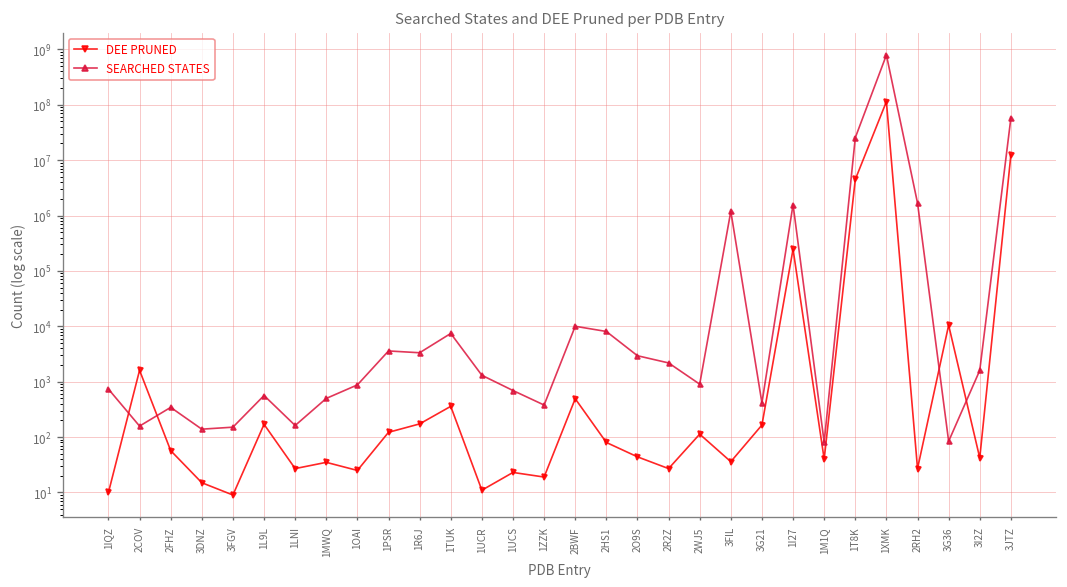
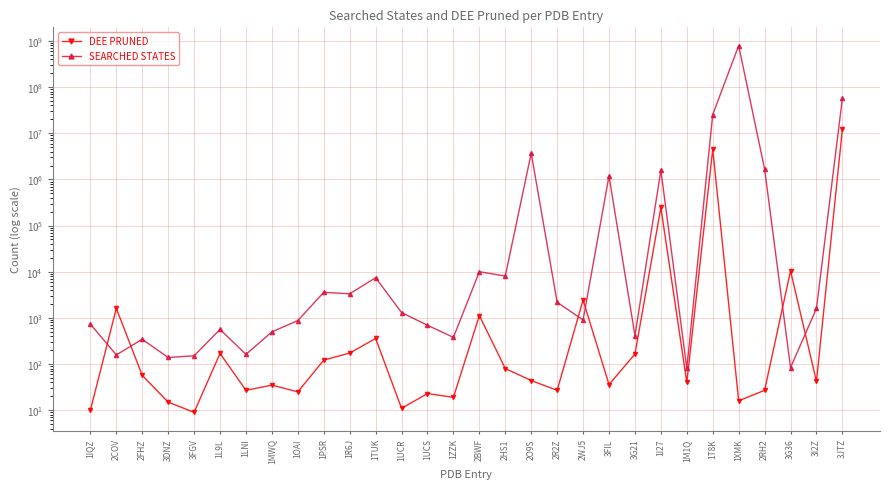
DEE PRUNED, 2BWF: 500 -> 1100
SEARCHED STATES, 2O9S: 3000 -> 4000000
DEE PRUNED, 2WJ5: 110 -> 2000
DEE PRUNED, 1XMK: 110000000 -> 16
